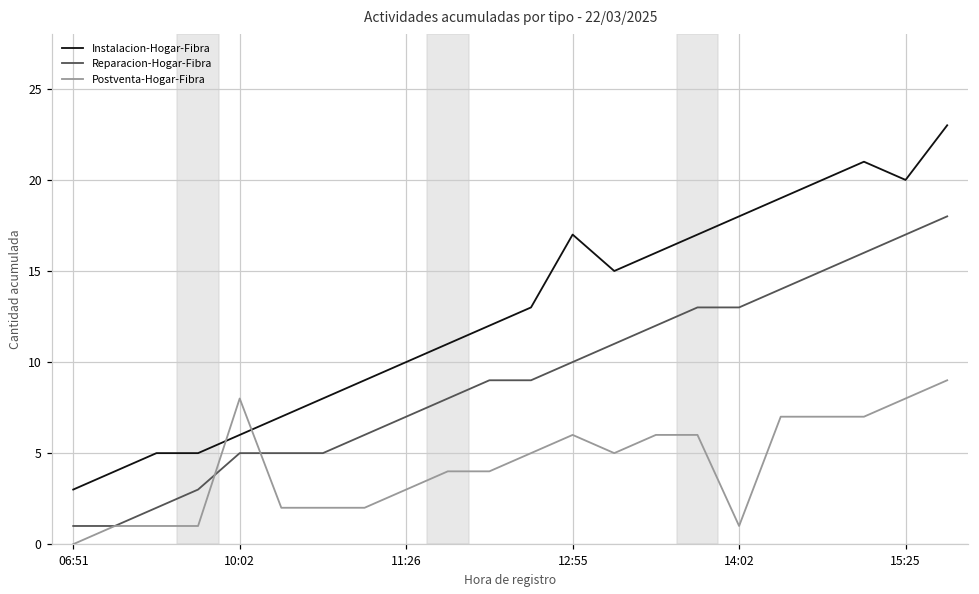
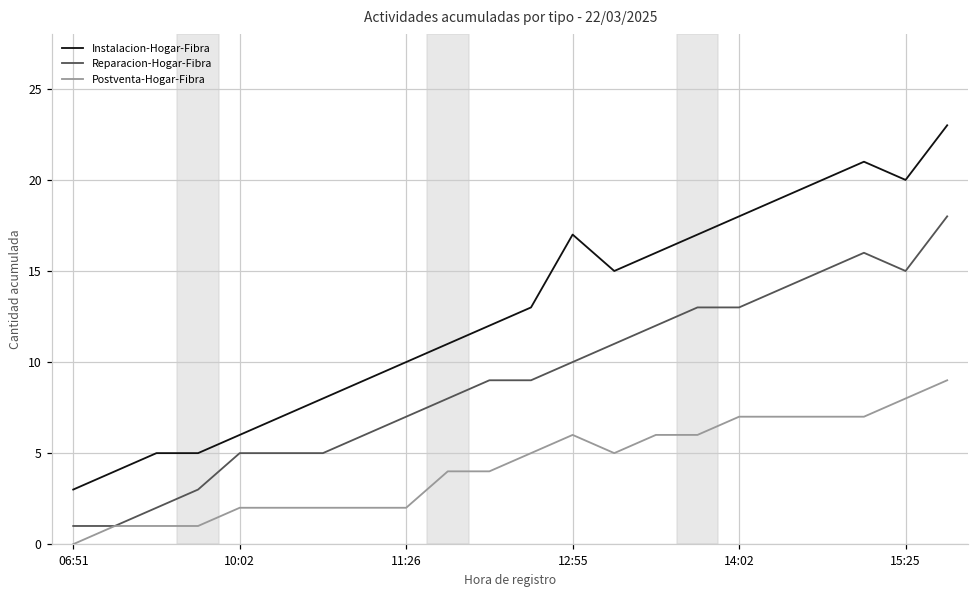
Postventa-Hogar-Fibra, 10:02: 8 -> 2
Postventa-Hogar-Fibra, 11:26: 3 -> 2
Postventa-Hogar-Fibra, 14:02: 1 -> 7
Reparacion-Hogar-Fibra, 15:25: 17 -> 15
